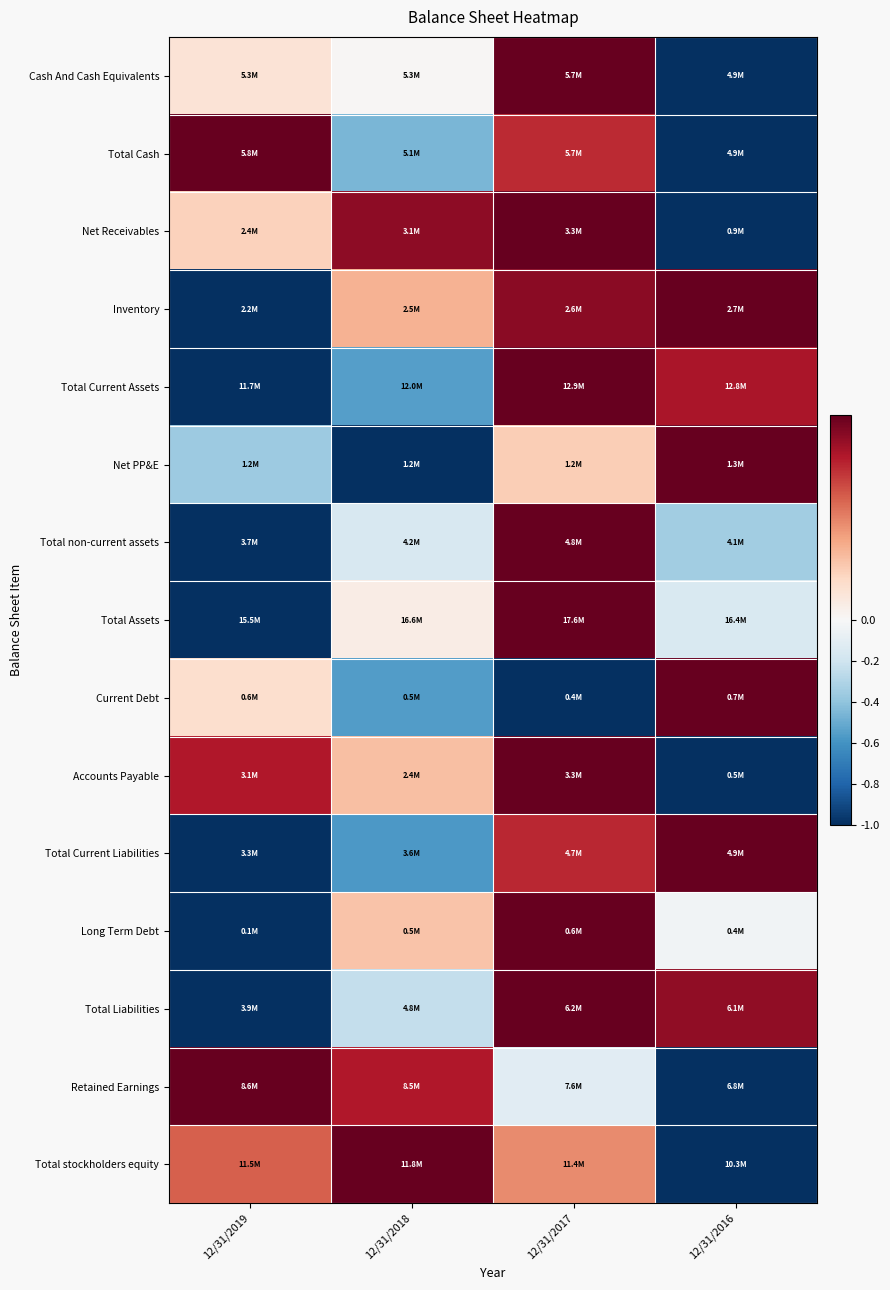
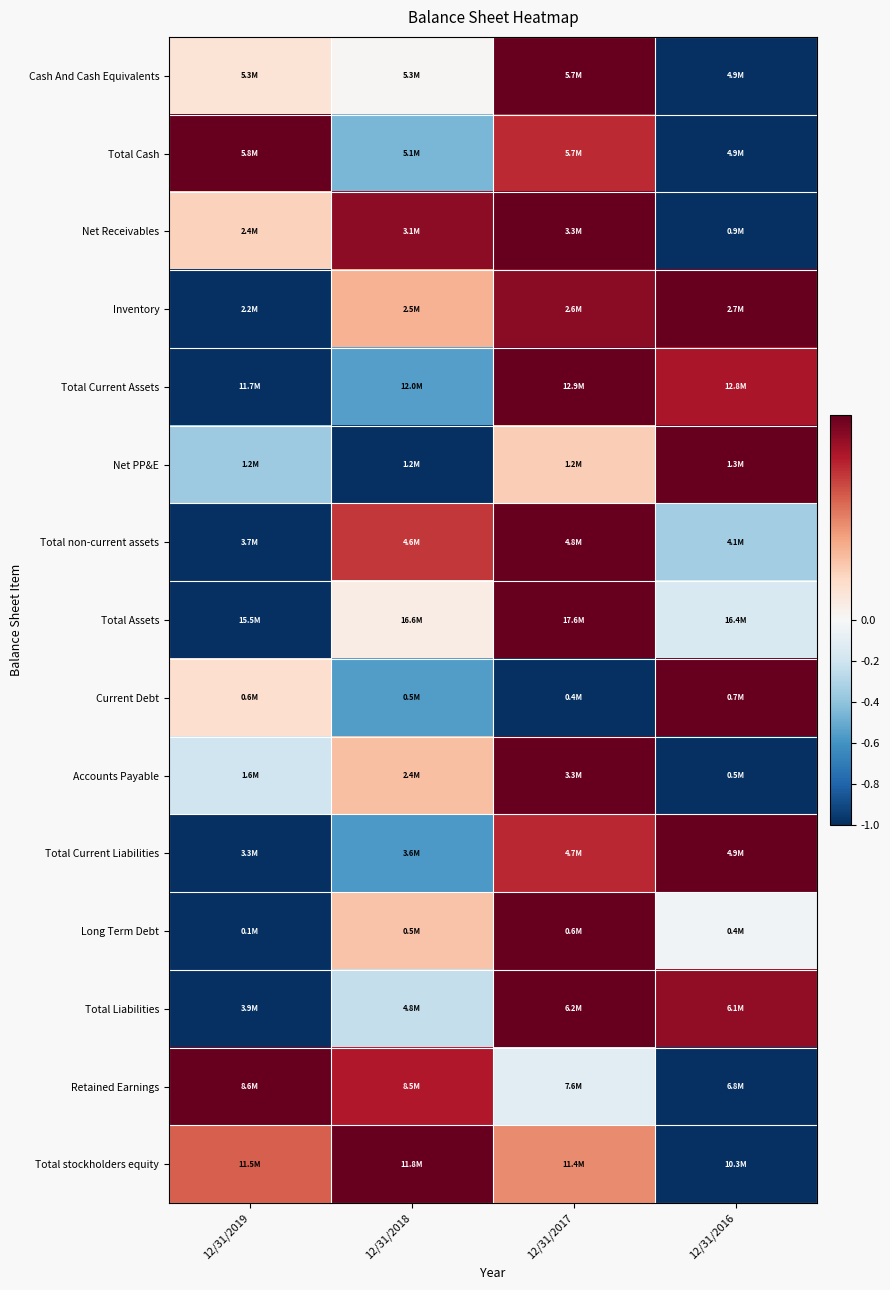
Total non-current assets, 12/31/2018: 4.2M -> 4.6M
Accounts Payable, 12/31/2019: 3.1M -> 1.6M
